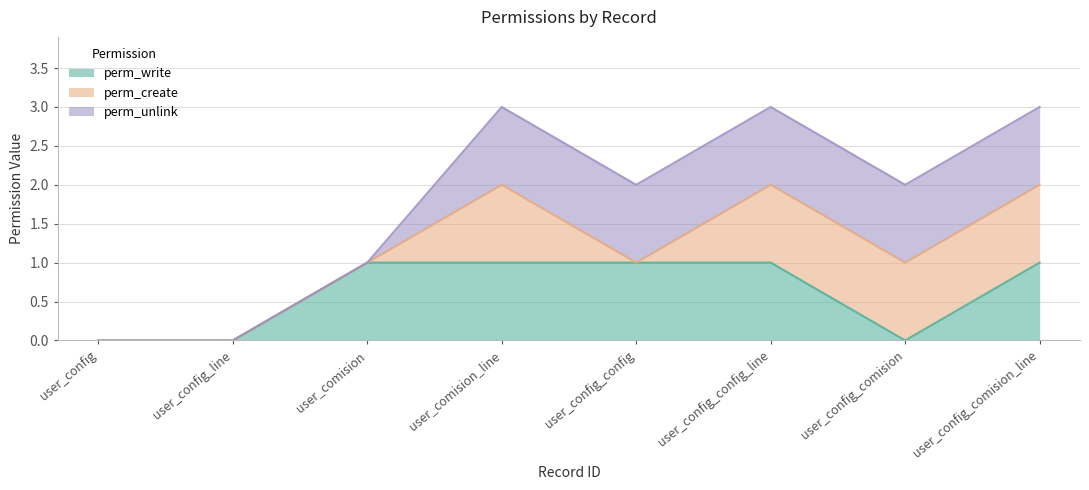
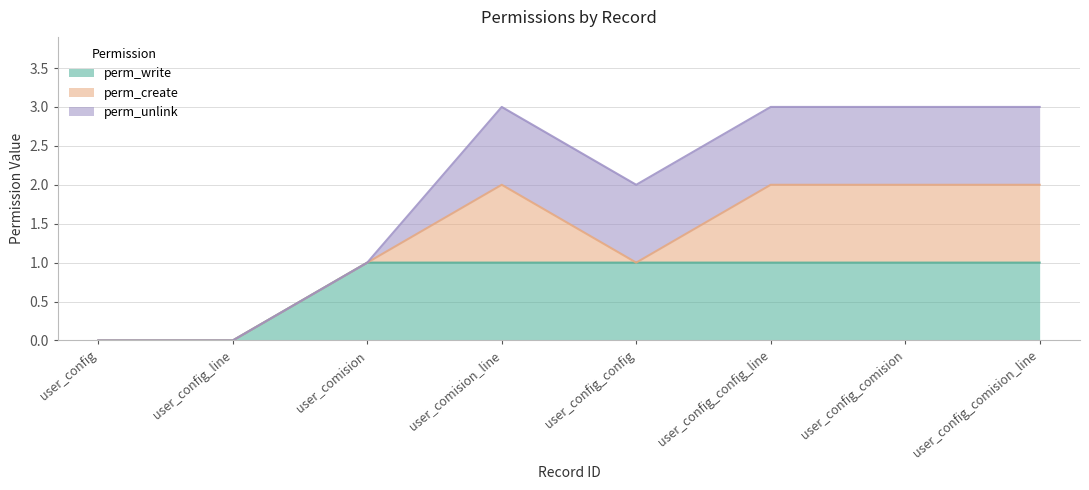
perm_write, user_config_comision: 0 -> 1
